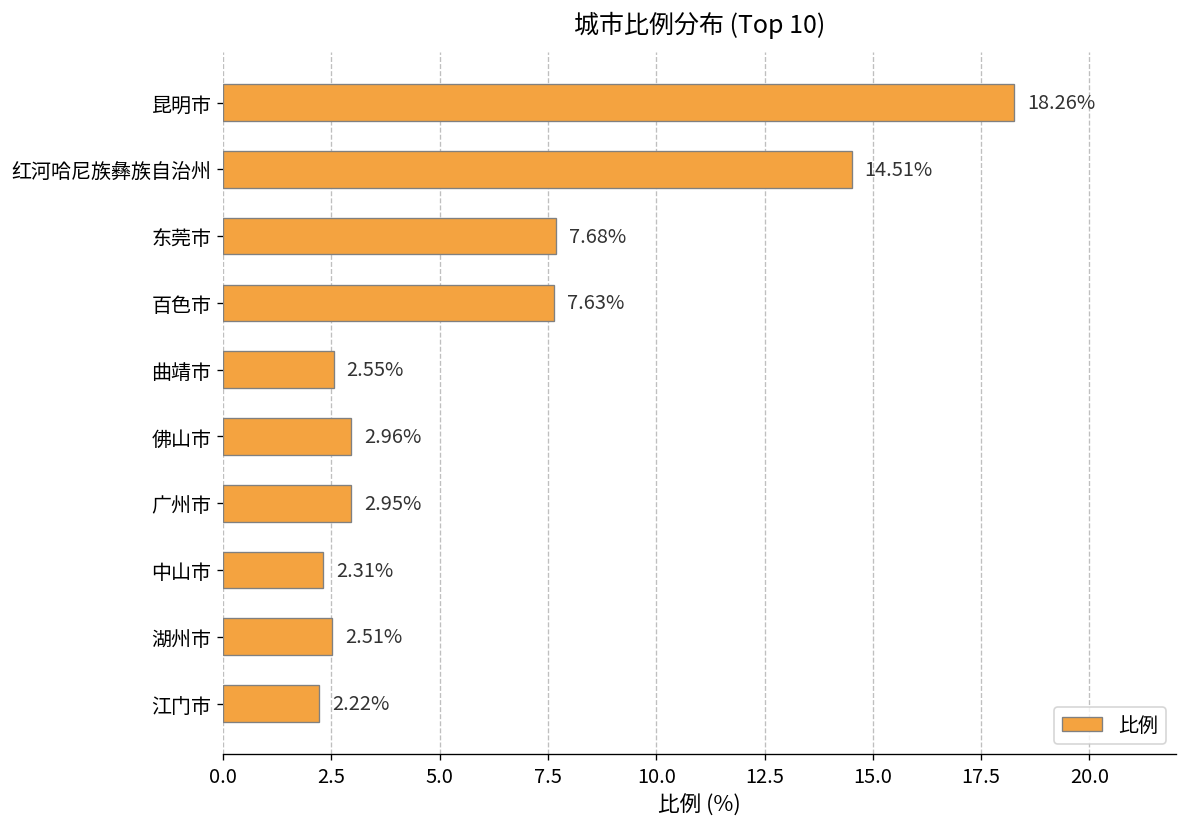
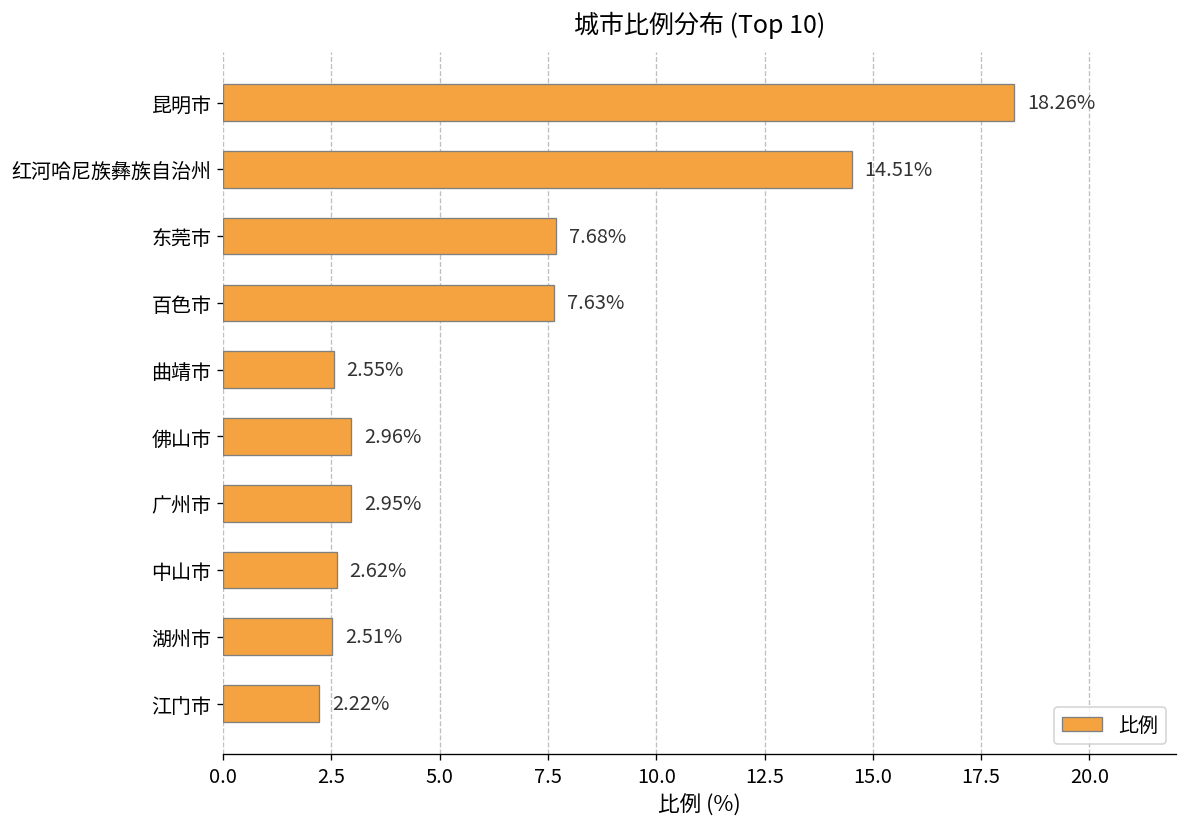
中山市: 2.31% -> 2.62%
